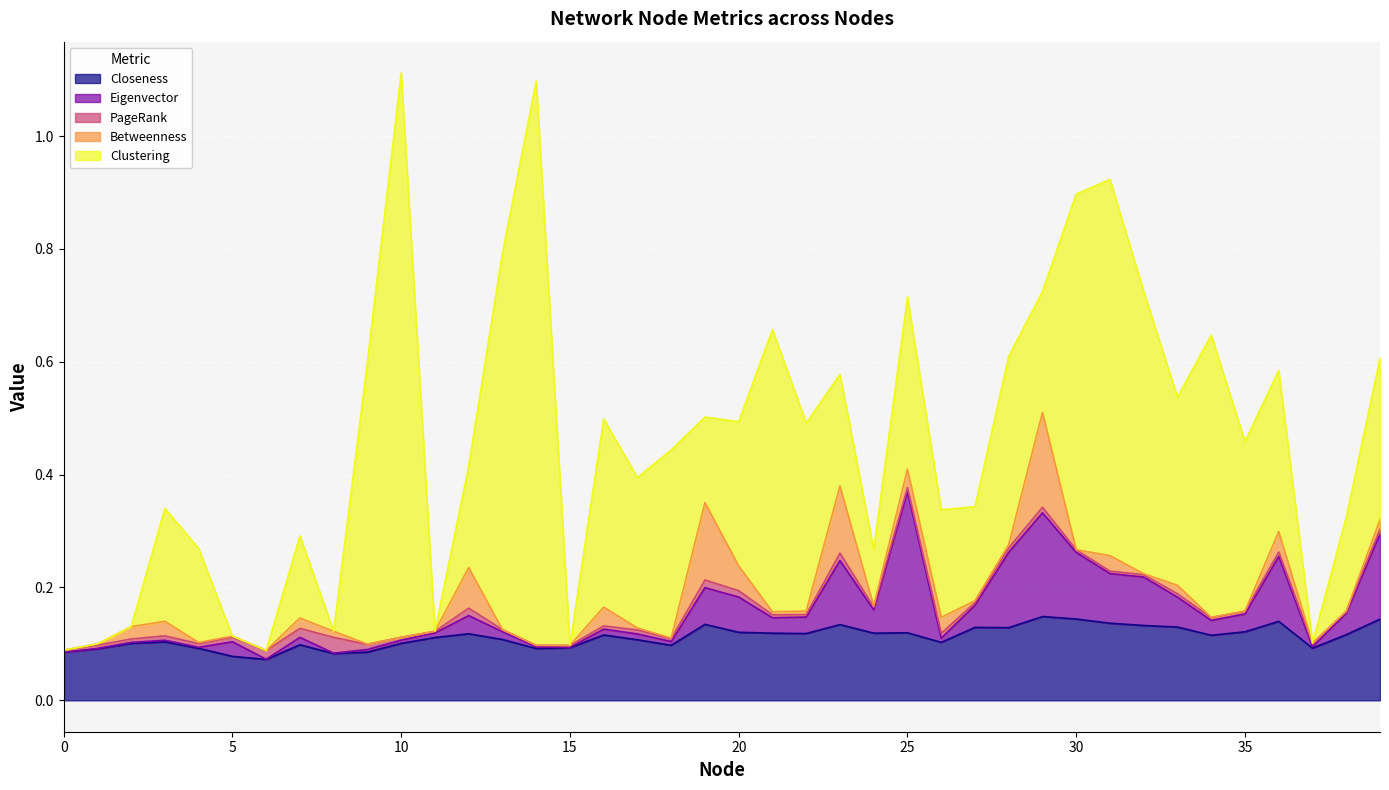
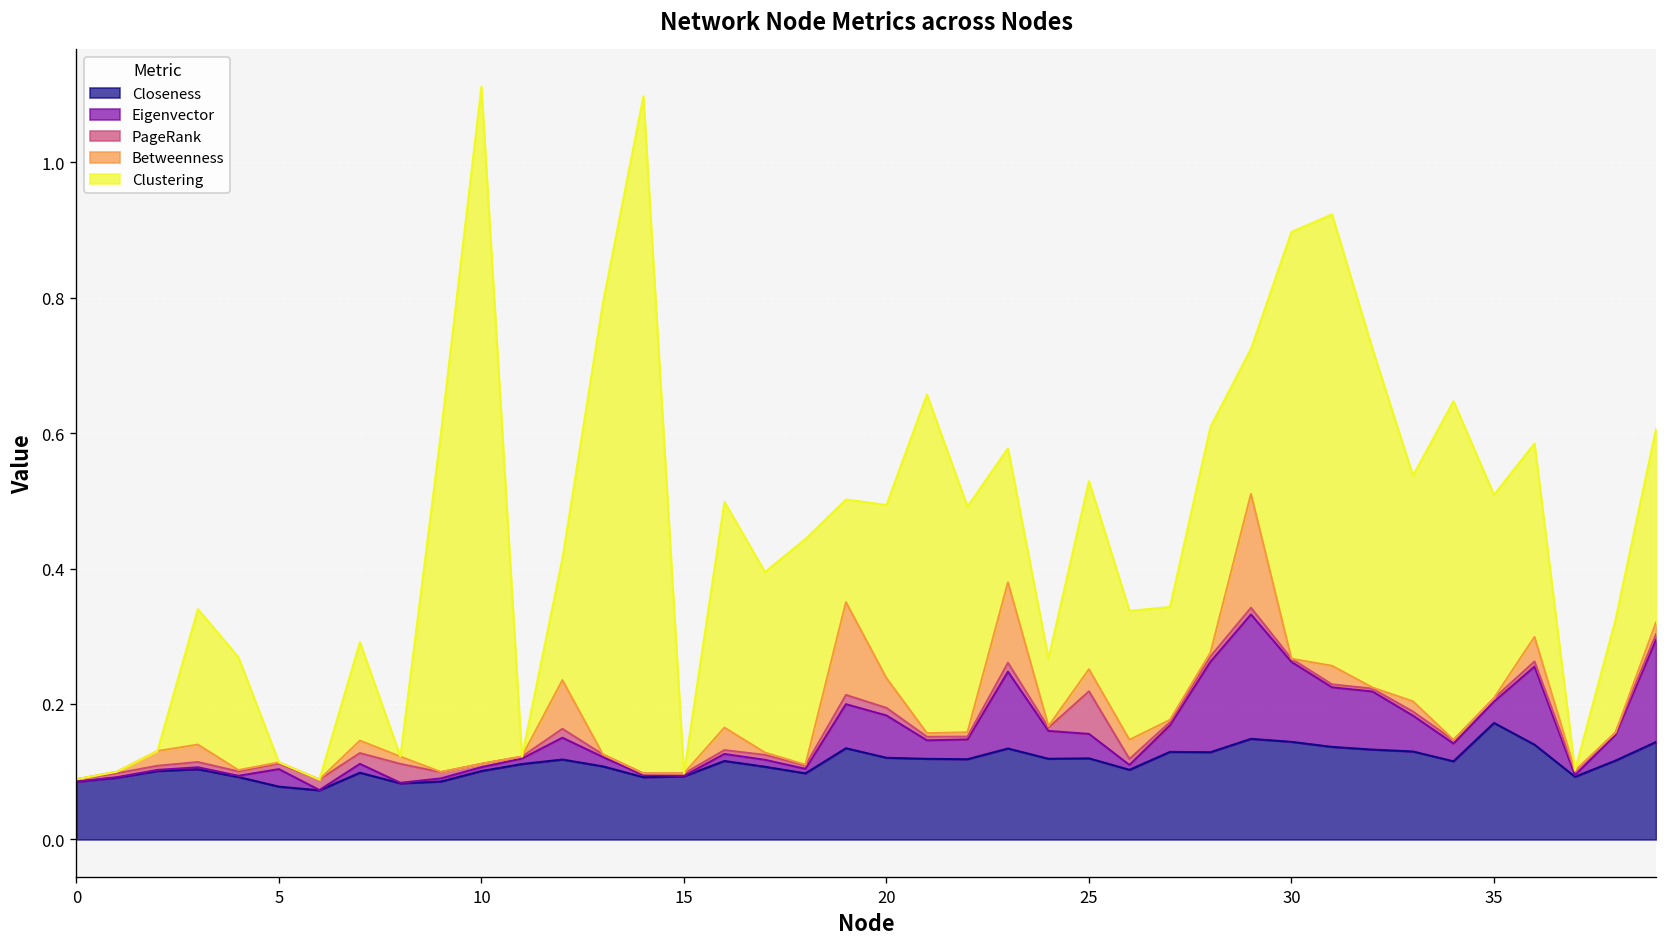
Eigenvector, 25: 0.25 -> 0.04
PageRank, 25: 0.01 -> 0.06
Clustering, 25: 0.30 -> 0.28
Closeness, 35: 0.12 -> 0.17
